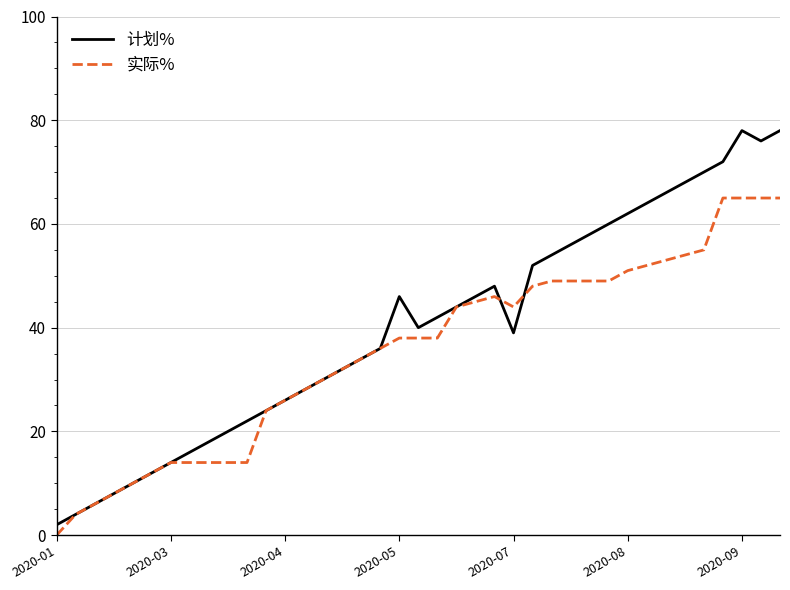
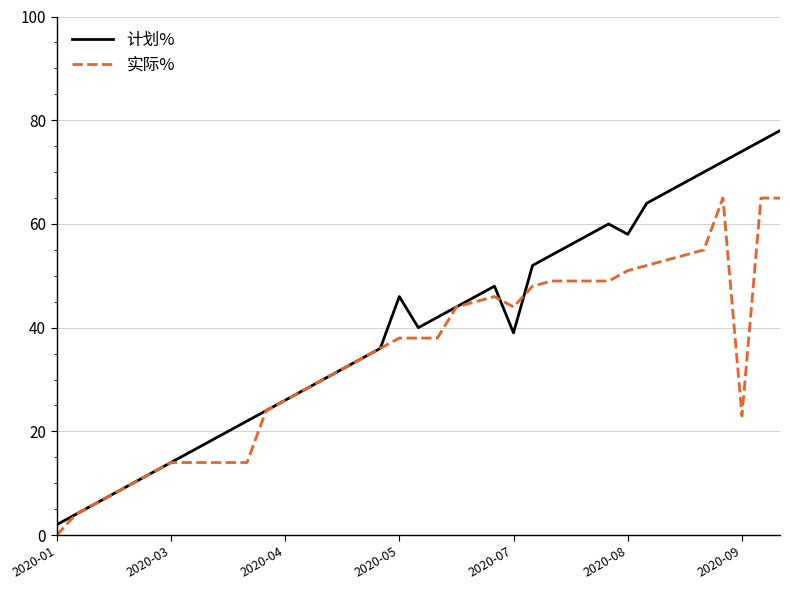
计划%, 2020-08: 62 -> 58
计划%, 2020-09: 78 -> 74
实际%, 2020-09: 65 -> 23
